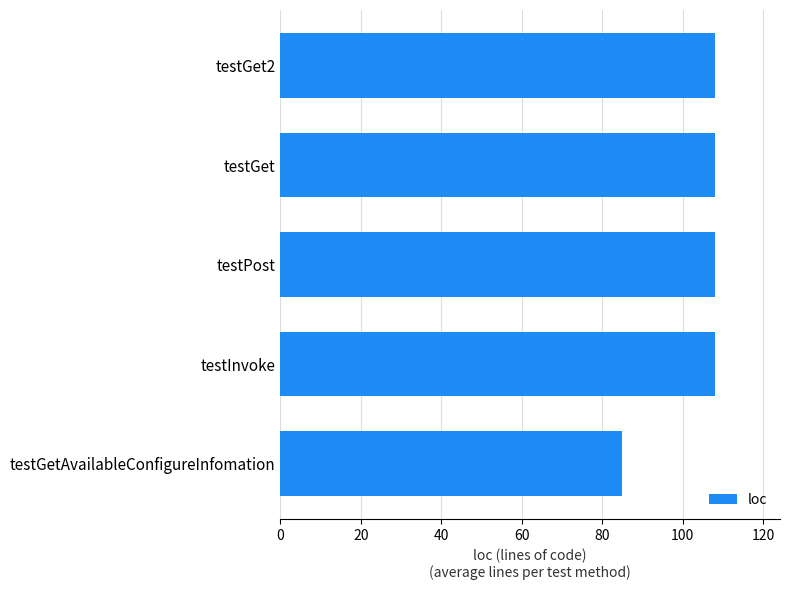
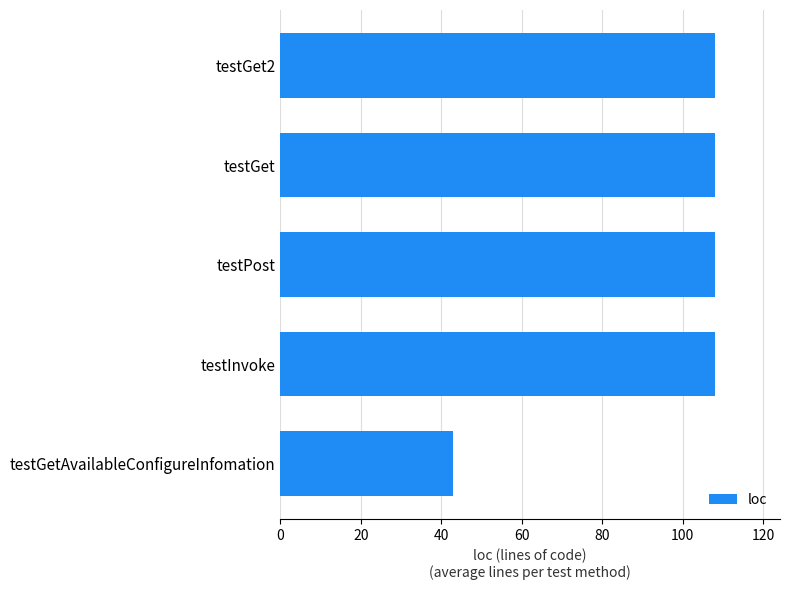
testGetAvailableConfigureInfomation: 85 -> 43
